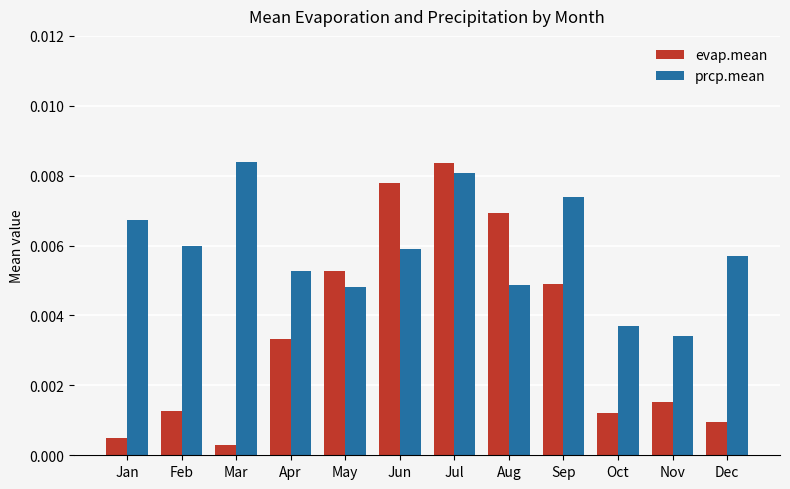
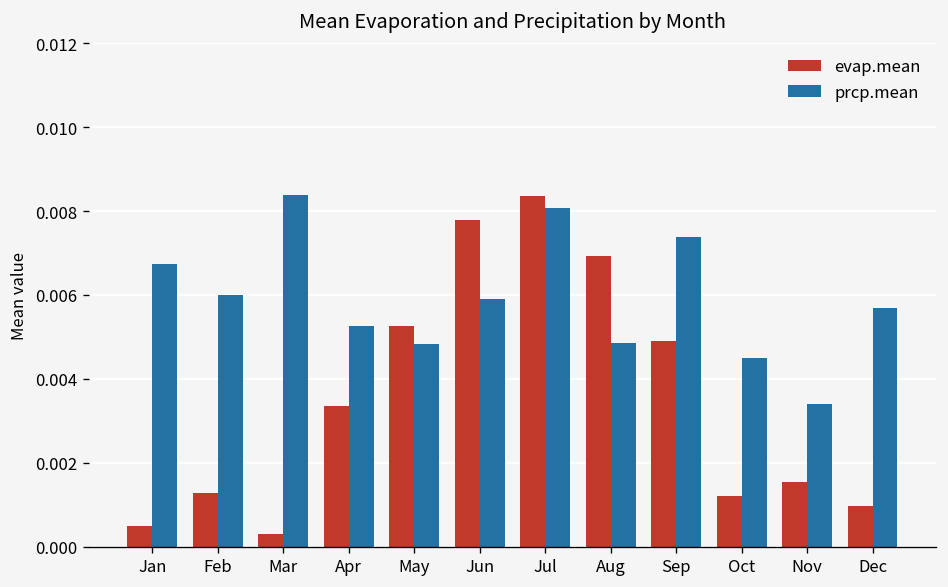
prcp.mean, Oct: 0.0037 -> 0.0045
